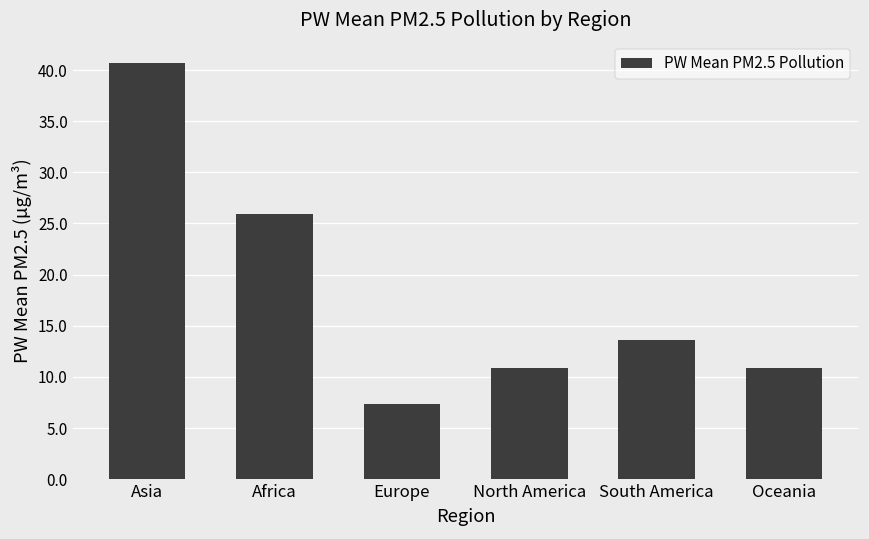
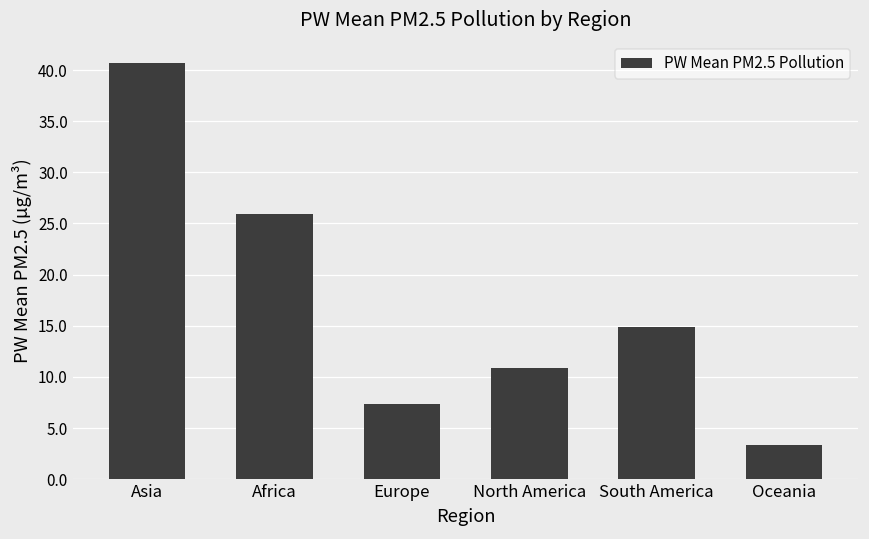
South America: 14 -> 15
Oceania: 11 -> 3
